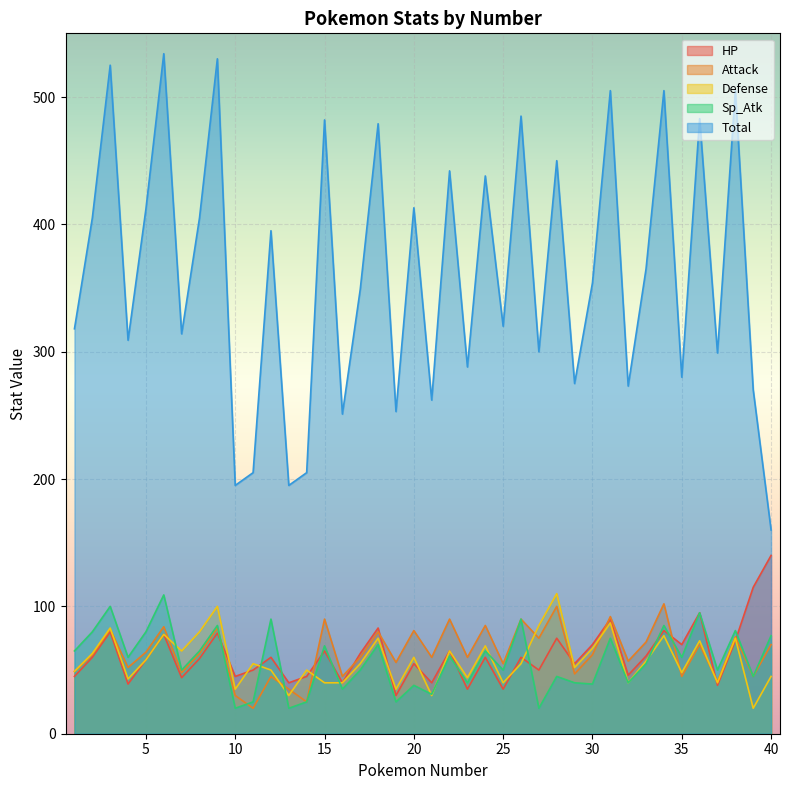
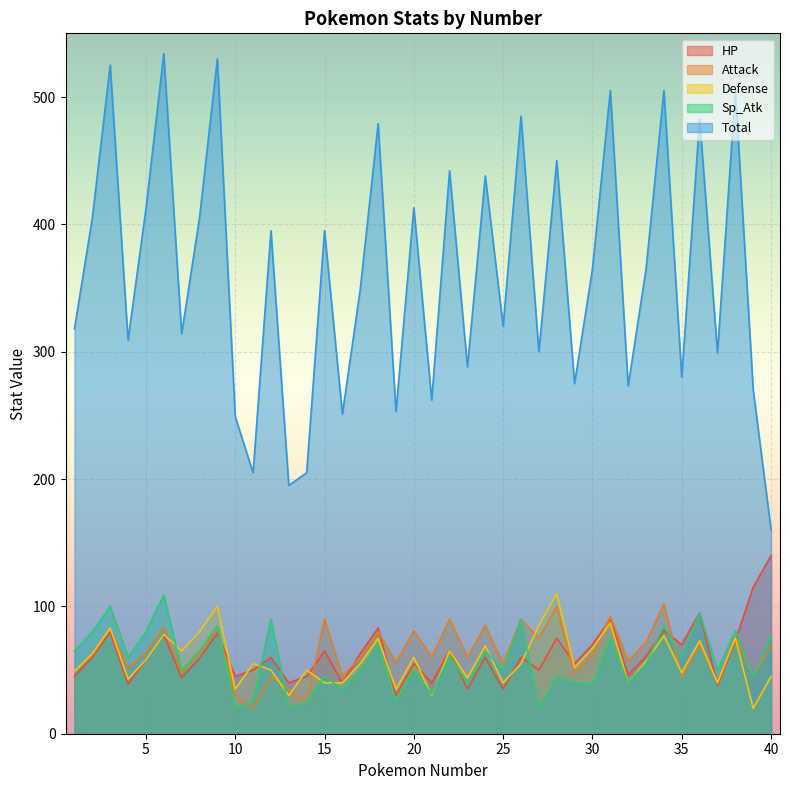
Total, 10: 195 -> 249
Sp_Atk, 15: 69 -> 45
Total, 15: 482 -> 395
Sp_Atk, 20: 38 -> 50
Total, 30: 354 -> 365
